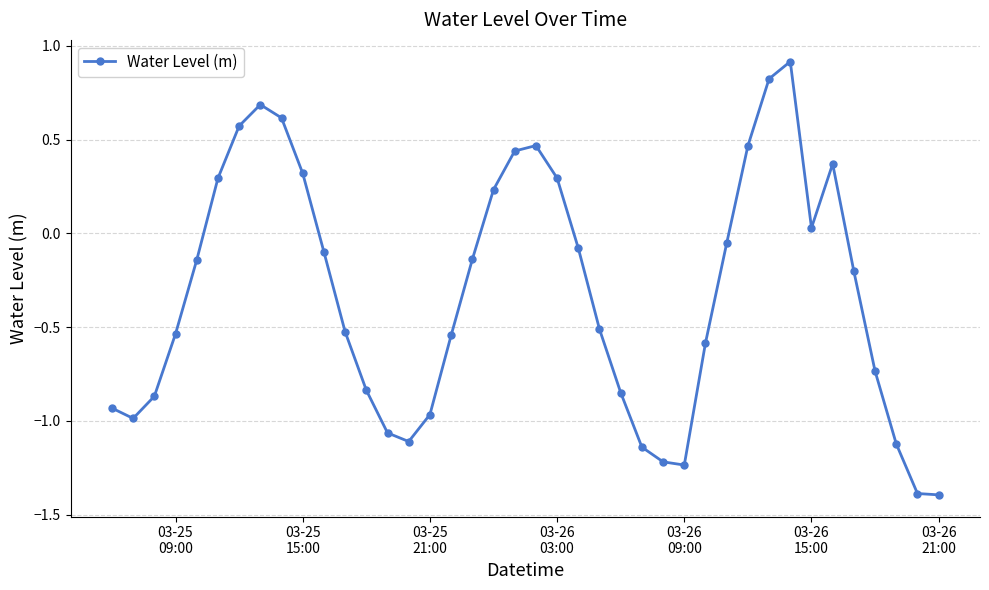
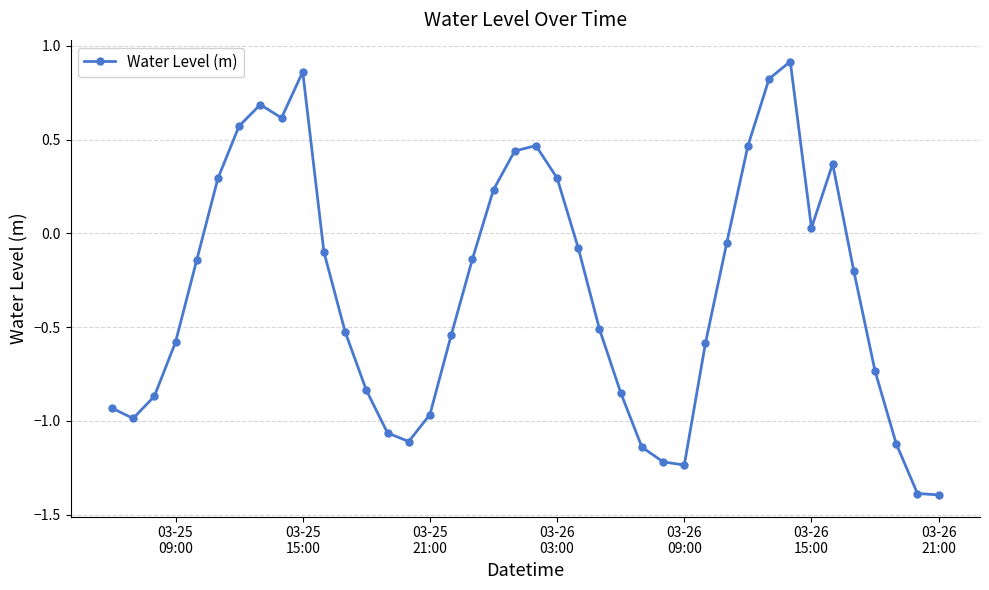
03-25 09:00: -0.54 -> -0.58
03-25 15:00: 0.32 -> 0.86
